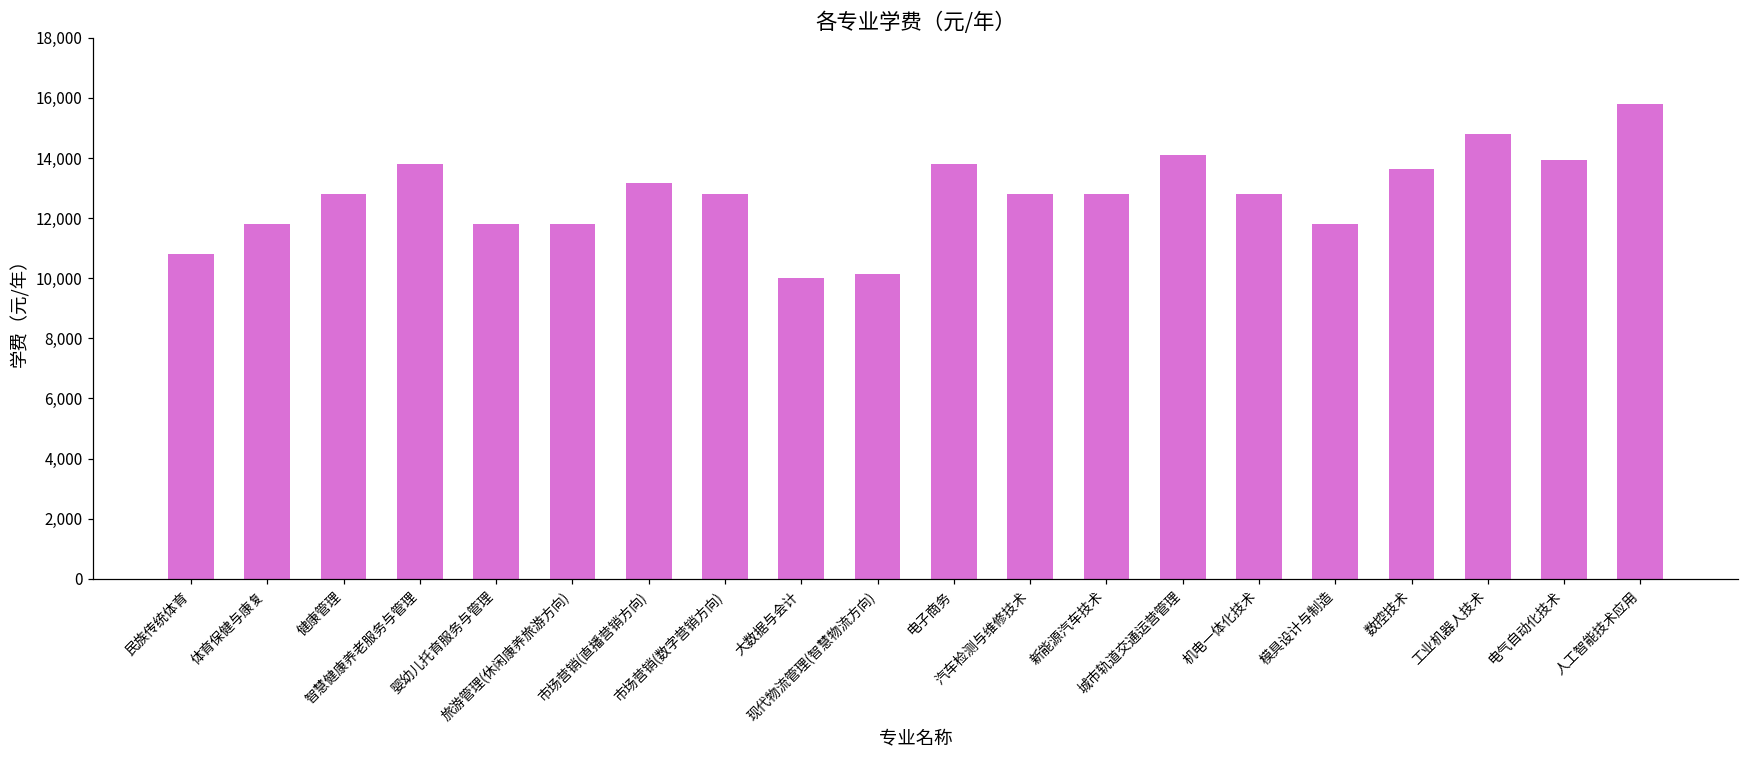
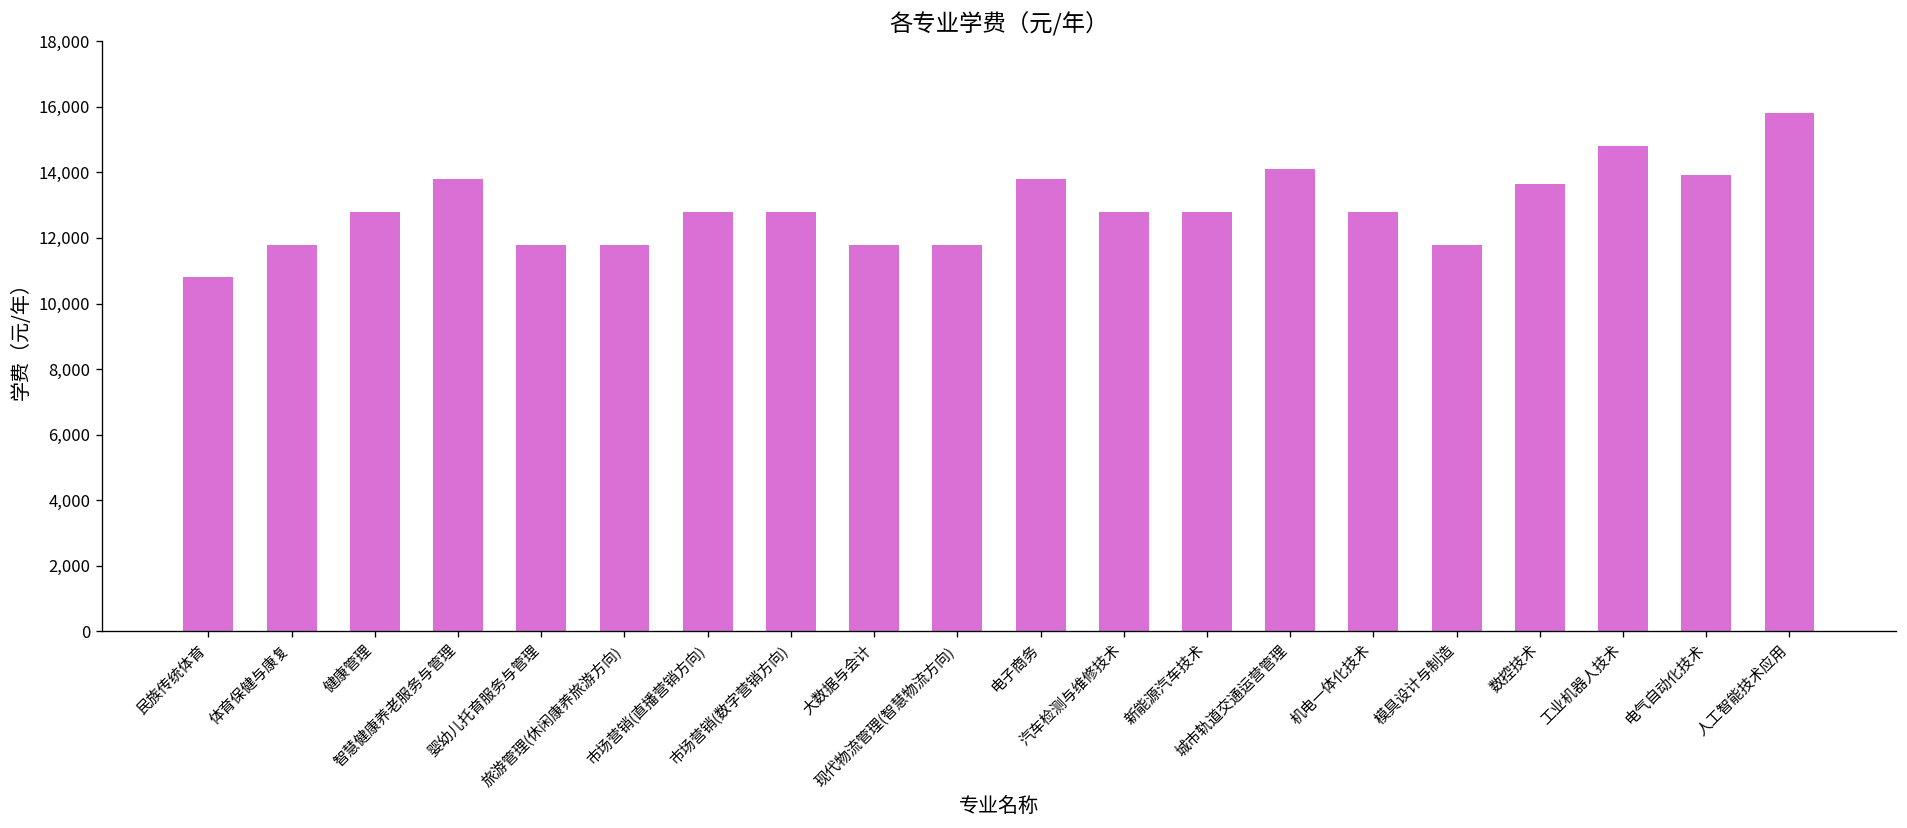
市场营销(直播营销方向): 13,200 -> 12,800
大数据与会计: 10,000 -> 11,800
现代物流管理(智慧物流方向): 10,100 -> 11,800
